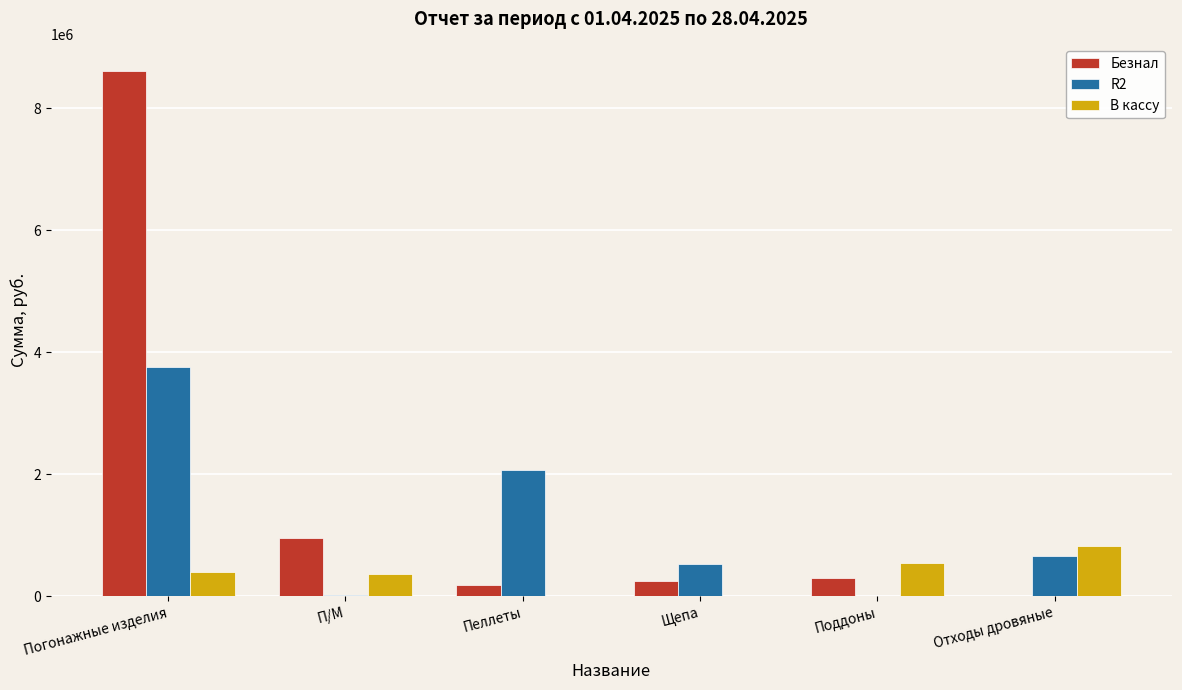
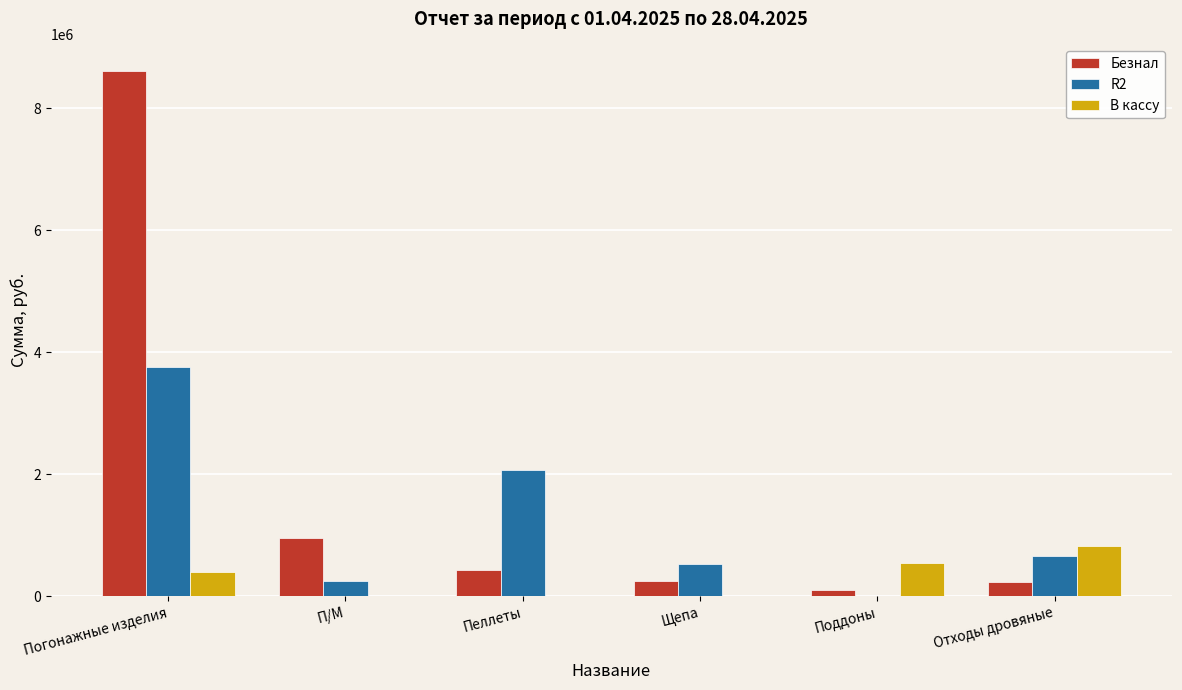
R2, П/М: 0 -> 300000
В кассу, П/М: 400000 -> 0
Безнал, Пеллеты: 200000 -> 400000
Безнал, Поддоны: 300000 -> 100000
Безнал, Отходы дровяные: 0 -> 200000
